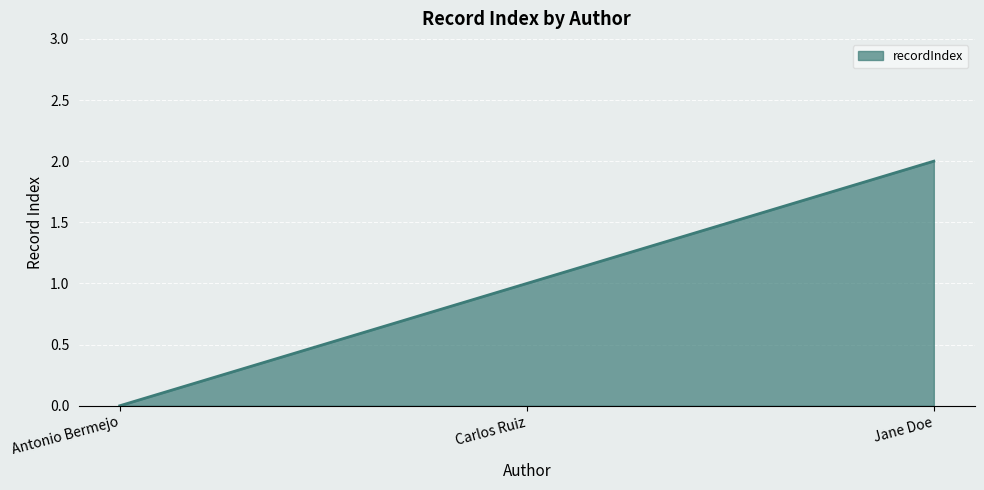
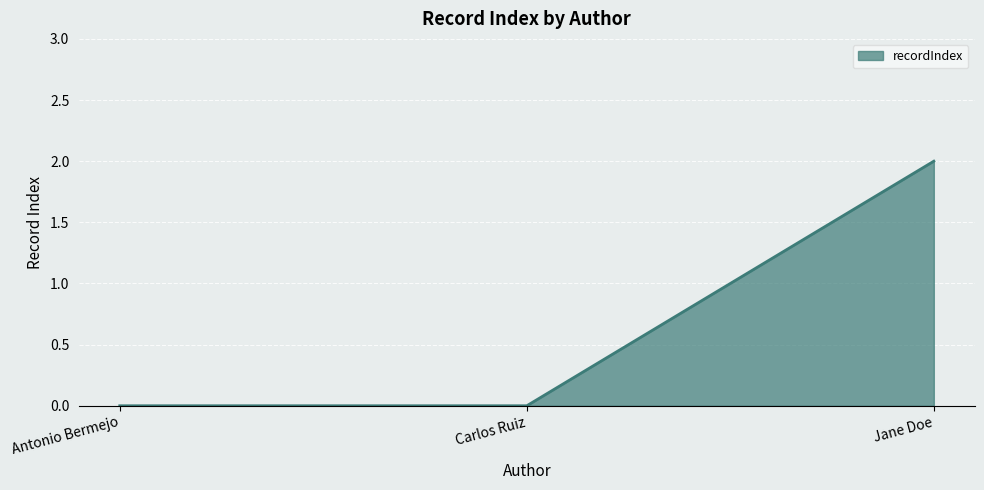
Carlos Ruiz: 1 -> 0
